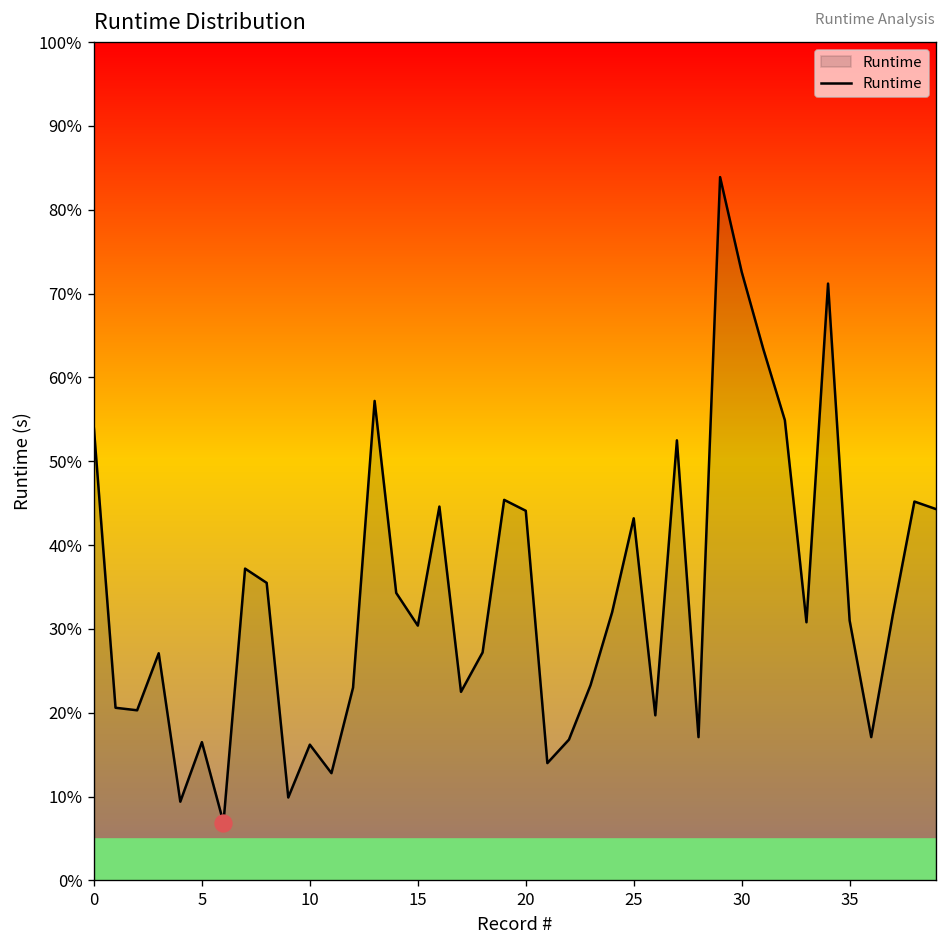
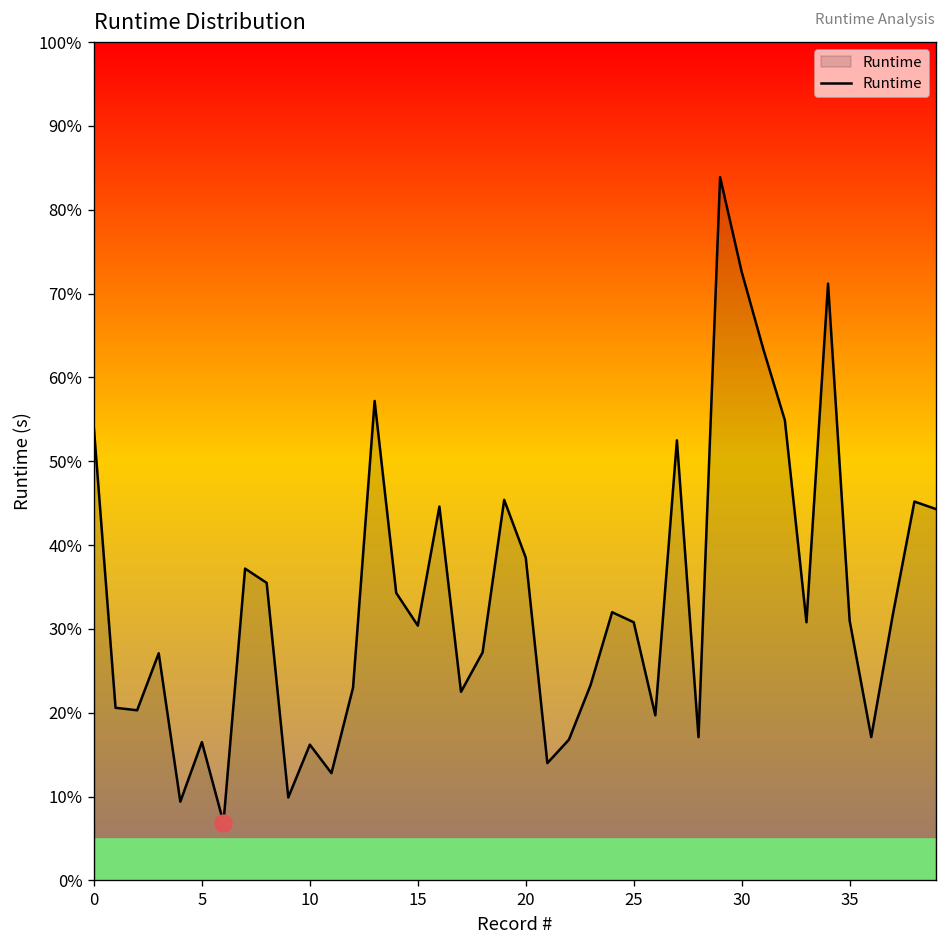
Runtime, 20: 44% -> 39%
Runtime, 25: 43% -> 31%
